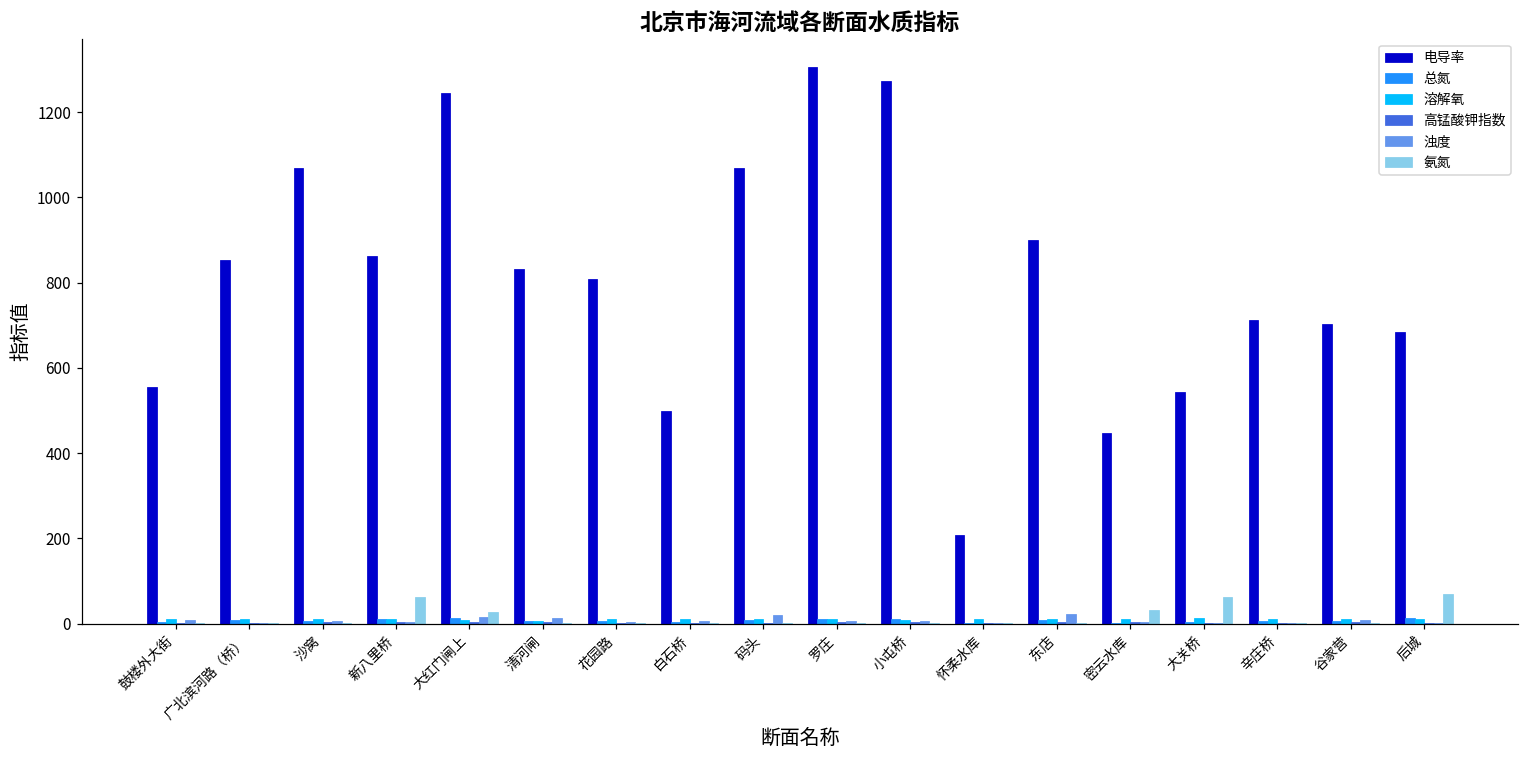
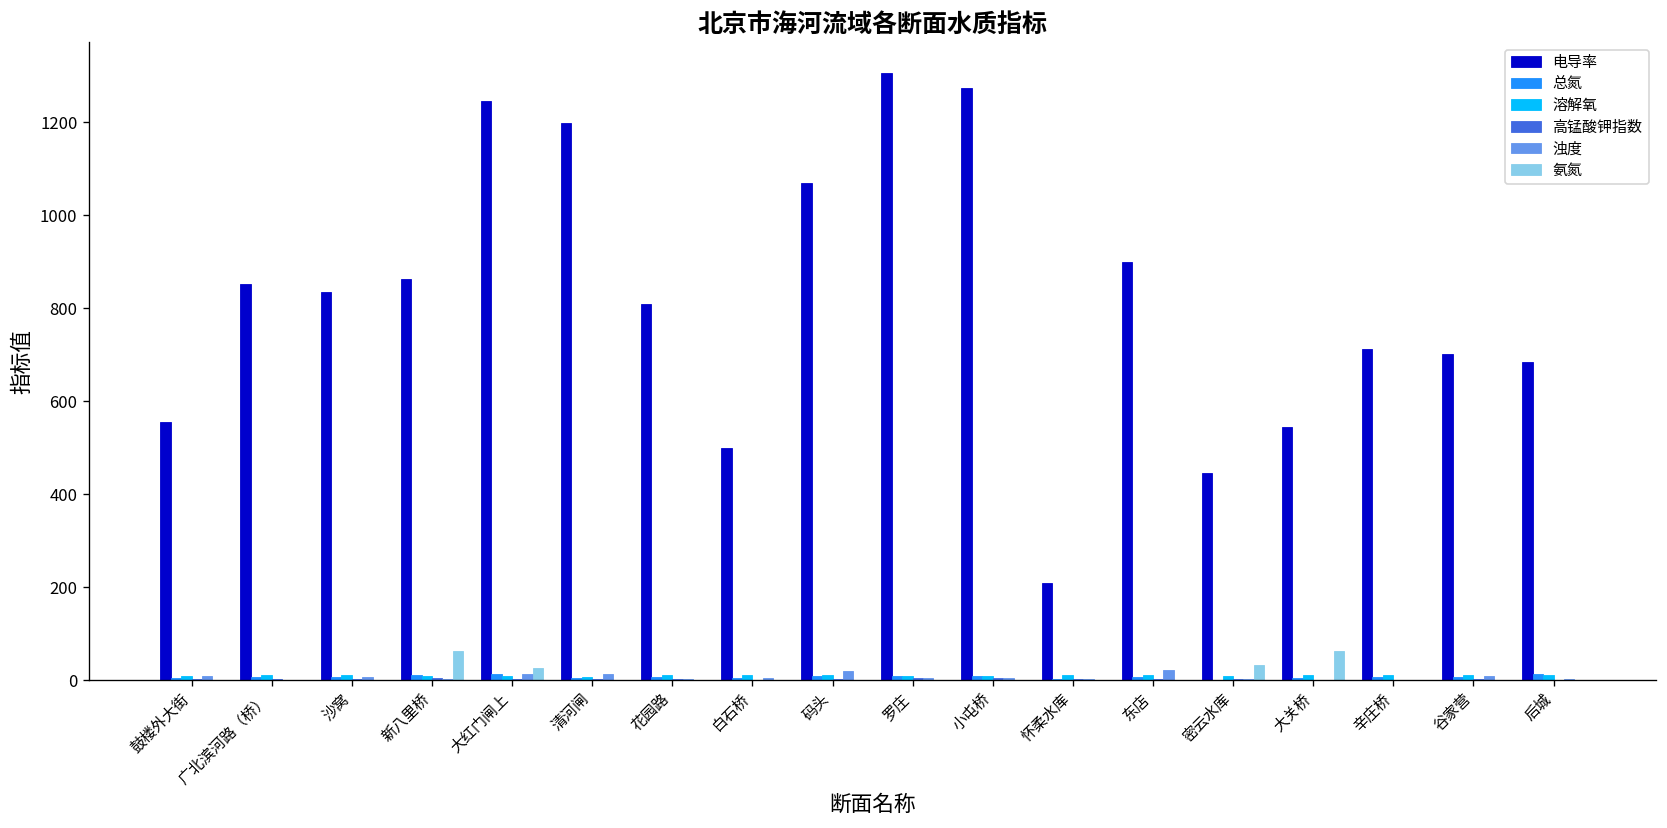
电导率, 沙窝: 1070 -> 840
电导率, 清河闸: 830 -> 1200
氨氮, 后城: 70 -> 0
